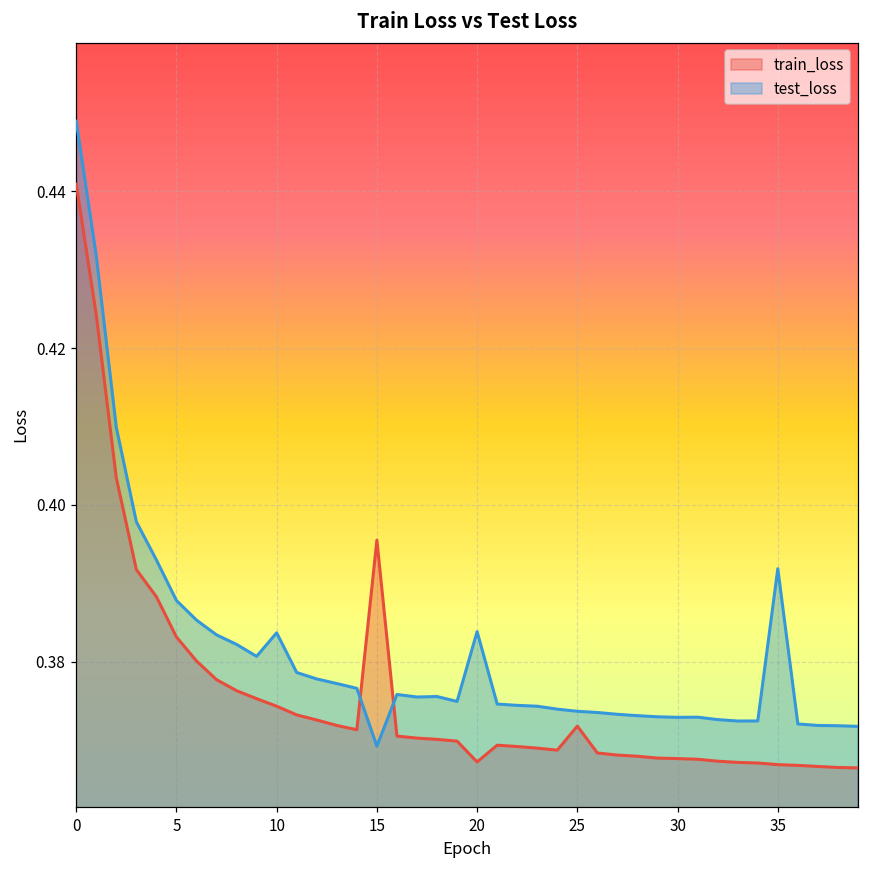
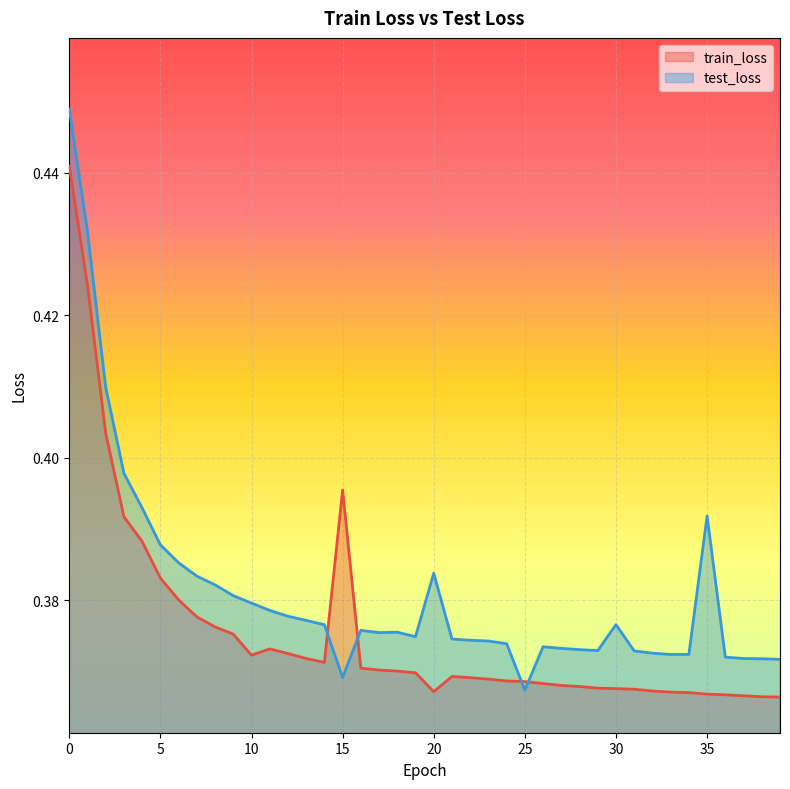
train_loss, 10: 0.374 -> 0.372
test_loss, 10: 0.384 -> 0.380
train_loss, 25: 0.372 -> 0.369
test_loss, 25: 0.374 -> 0.367
test_loss, 30: 0.373 -> 0.377
